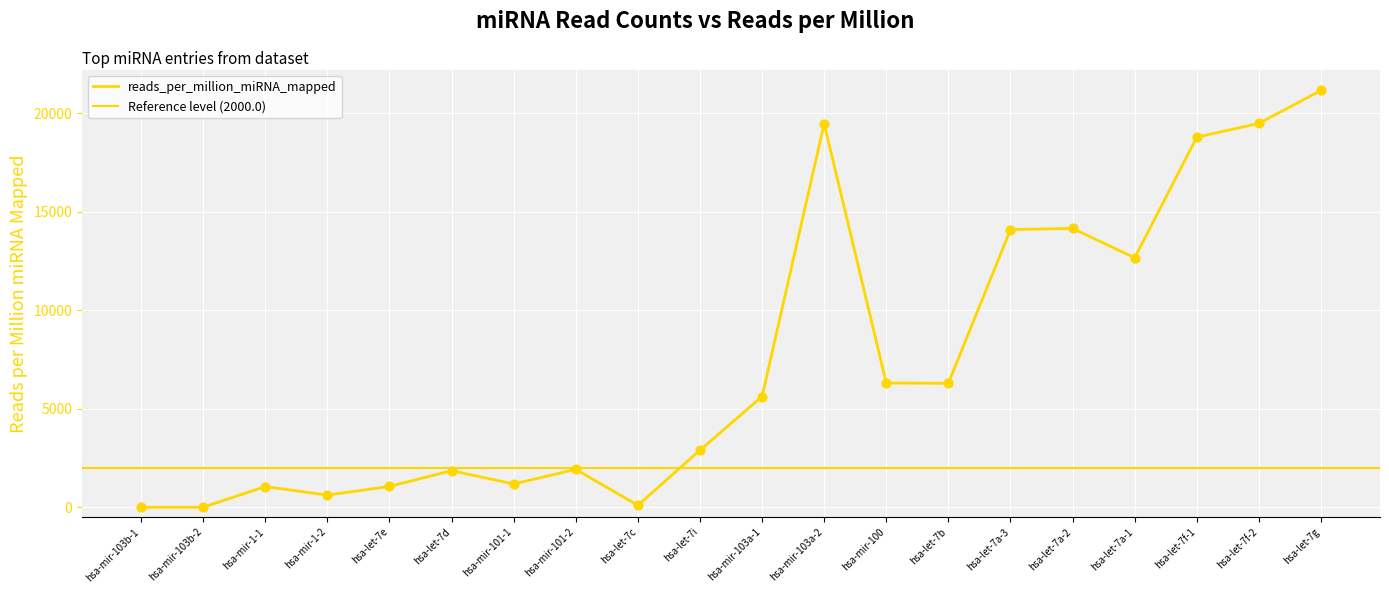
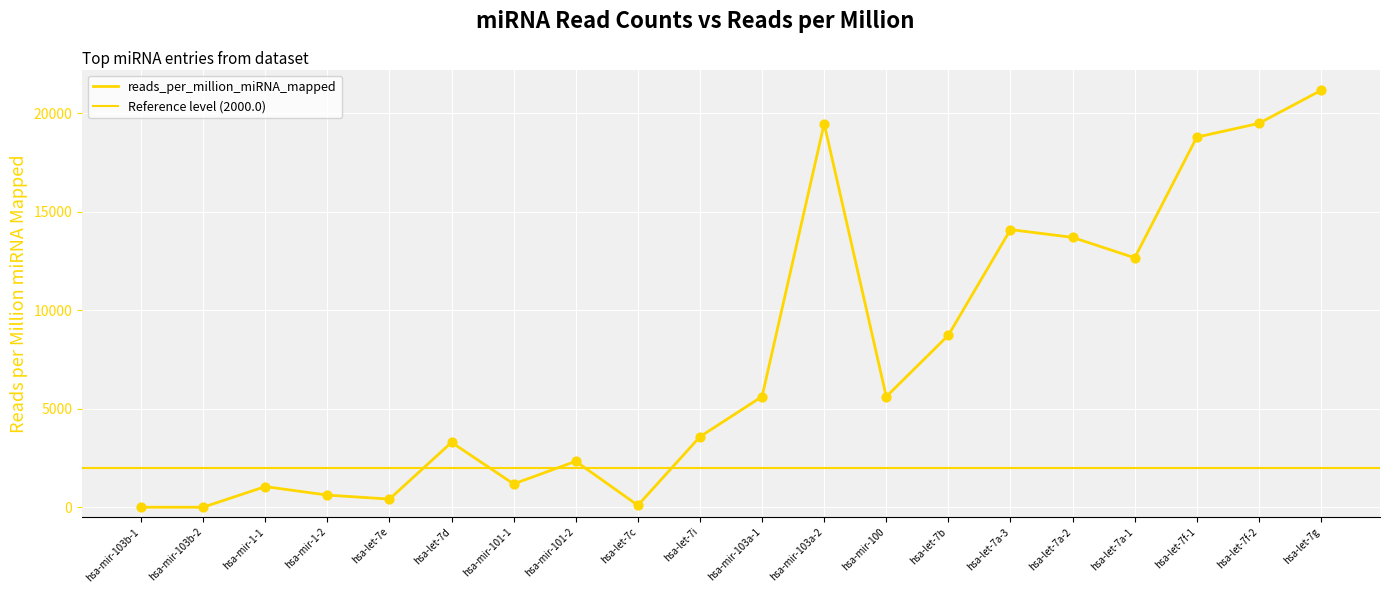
hsa-let-7e: 1100 -> 400
hsa-let-7d: 1900 -> 3300
hsa-mir-101-2: 1900 -> 2300
hsa-let-7i: 2900 -> 3600
hsa-mir-100: 6300 -> 5600
hsa-let-7b: 6300 -> 8700
hsa-let-7a-2: 14200 -> 13700
